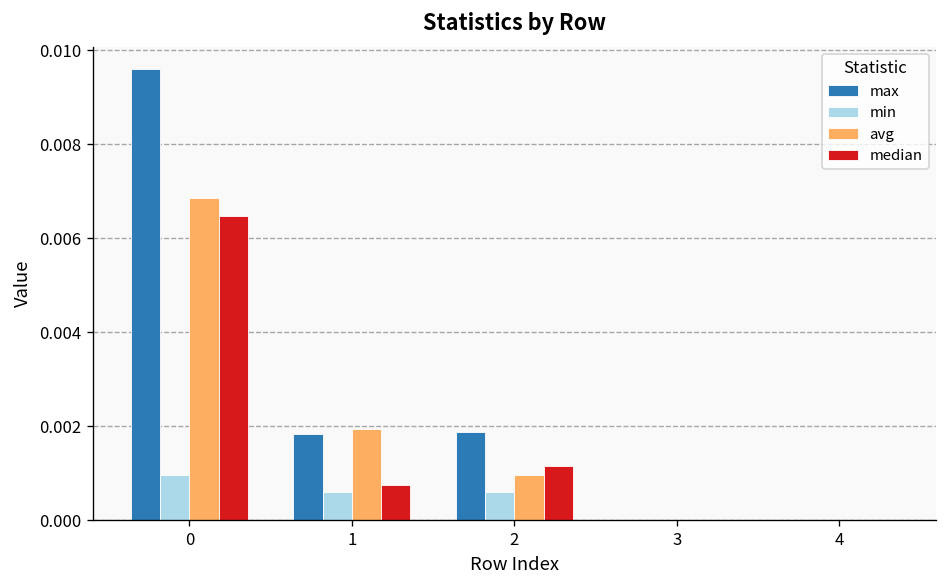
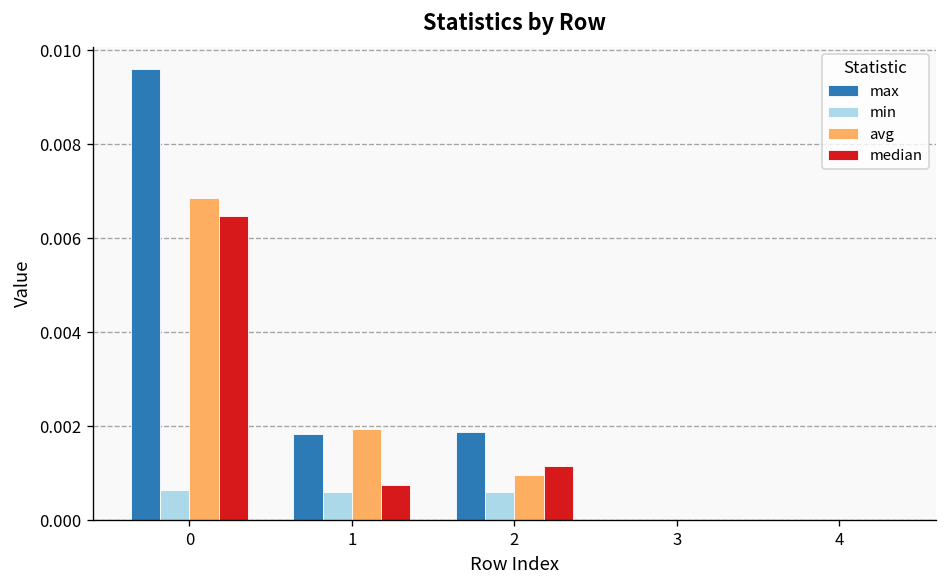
min, 0: 0.0010 -> 0.0006
